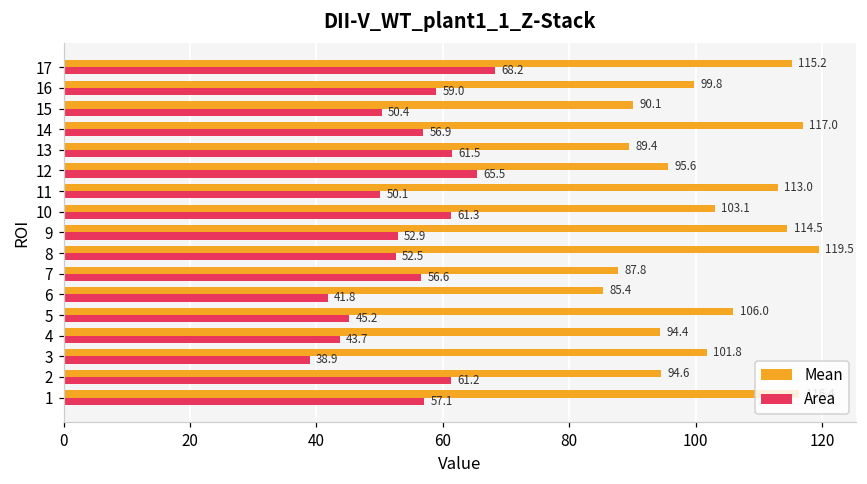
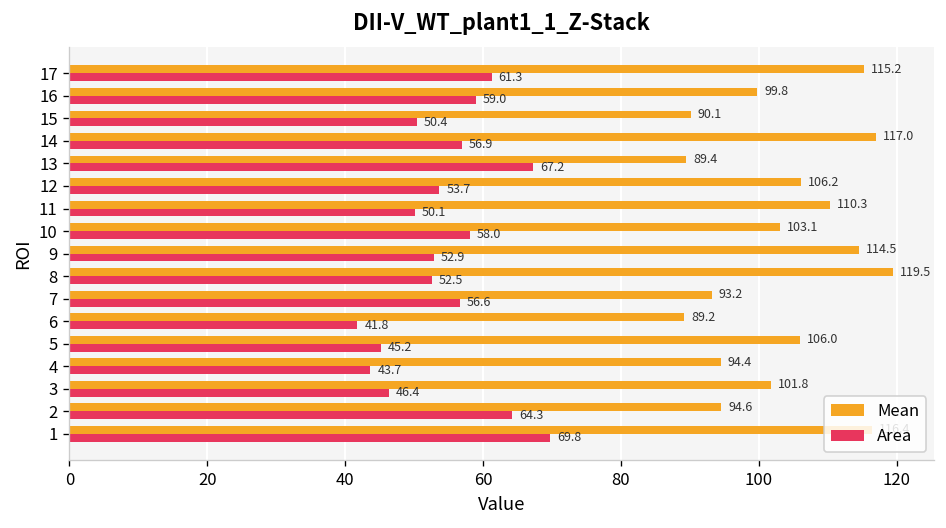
Area, 17: 68.2 -> 61.3
Area, 13: 61.5 -> 67.2
Mean, 12: 95.6 -> 106.2
Area, 12: 65.5 -> 53.7
Mean, 11: 113.0 -> 110.3
Area, 10: 61.3 -> 58.0
Mean, 7: 87.8 -> 93.2
Mean, 6: 85.4 -> 89.2
Area, 3: 38.9 -> 46.4
Area, 2: 61.2 -> 64.3
Area, 1: 57.1 -> 69.8
